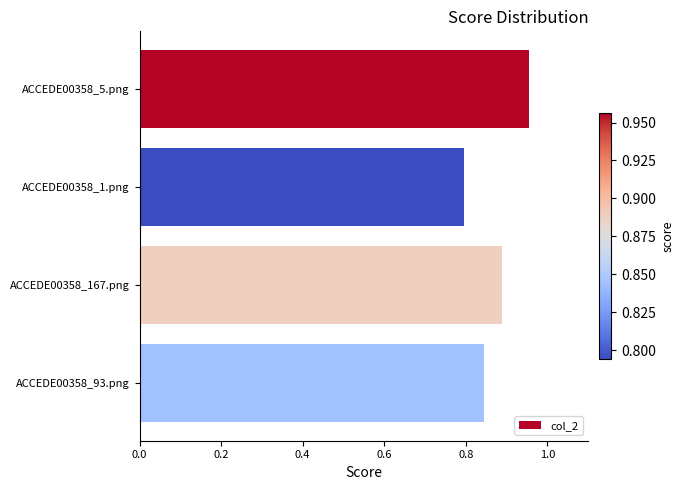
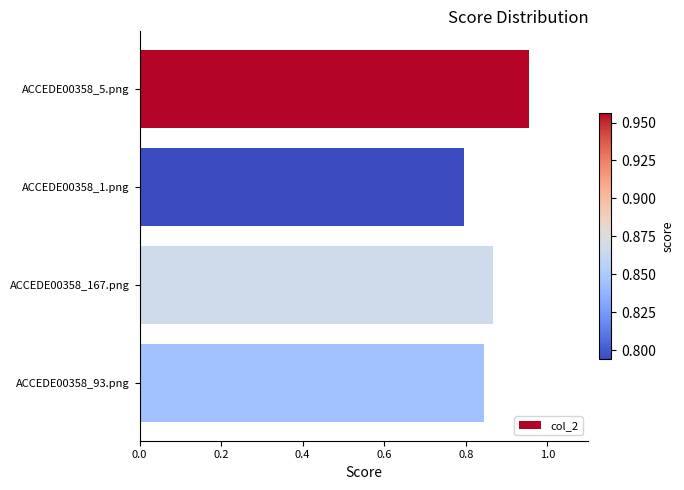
ACCEDE00358_167.png: 0.89 -> 0.87
